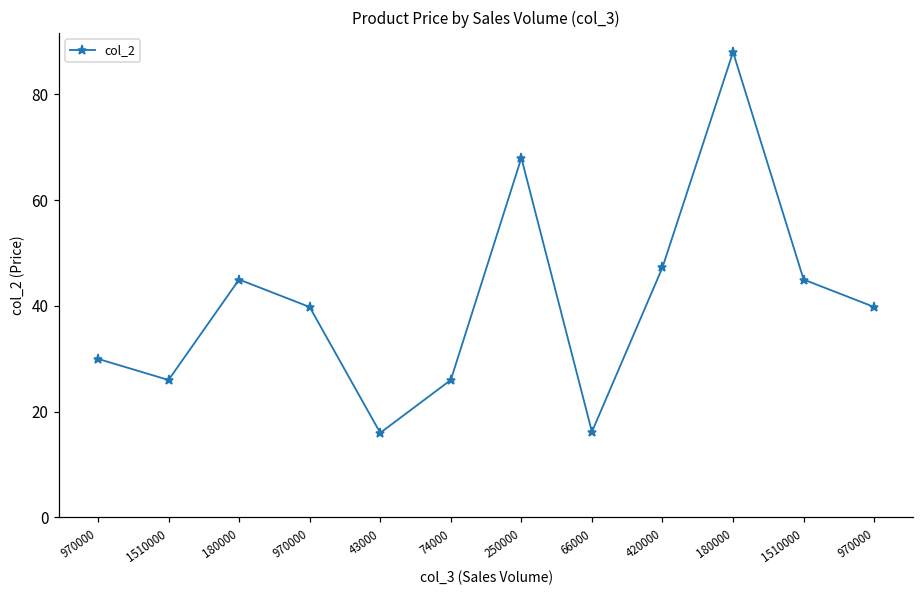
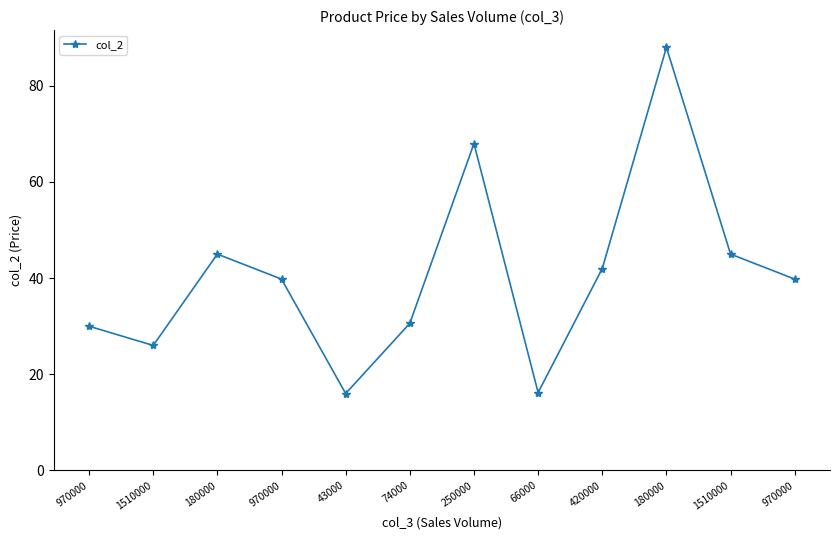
74000: 26 -> 31
420000: 47 -> 42
